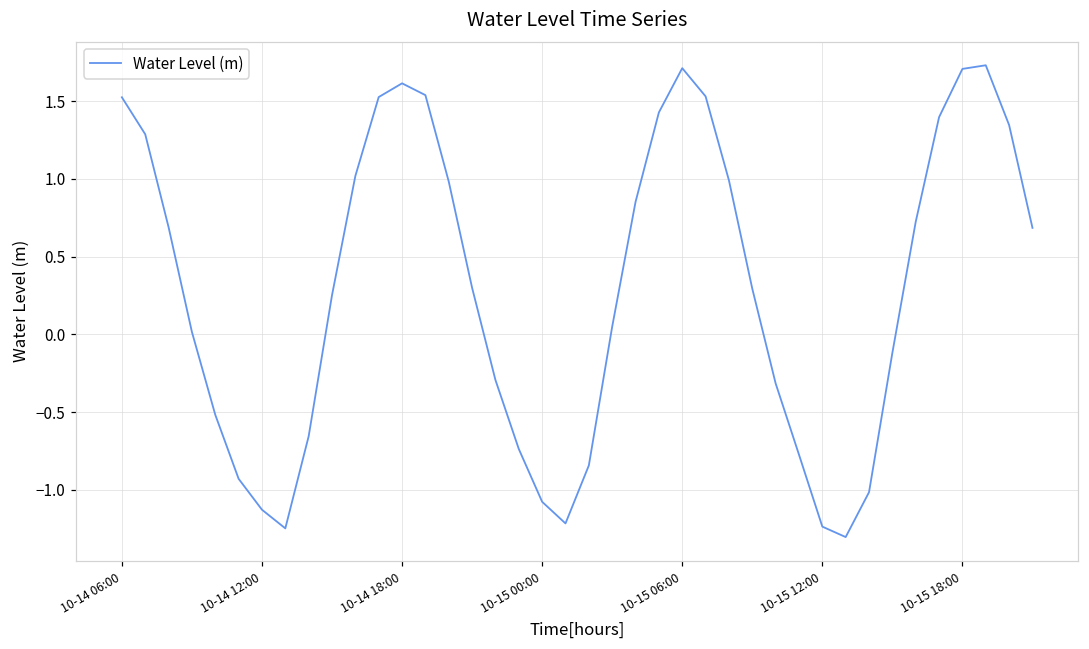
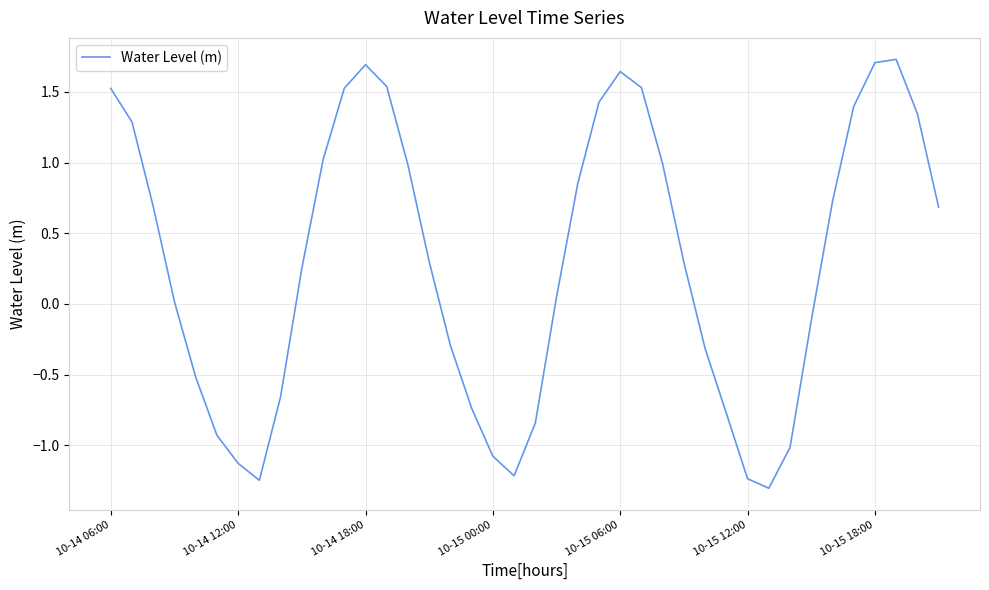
10-14 18:00: 1.61 -> 1.69
10-15 06:00: 1.71 -> 1.64
